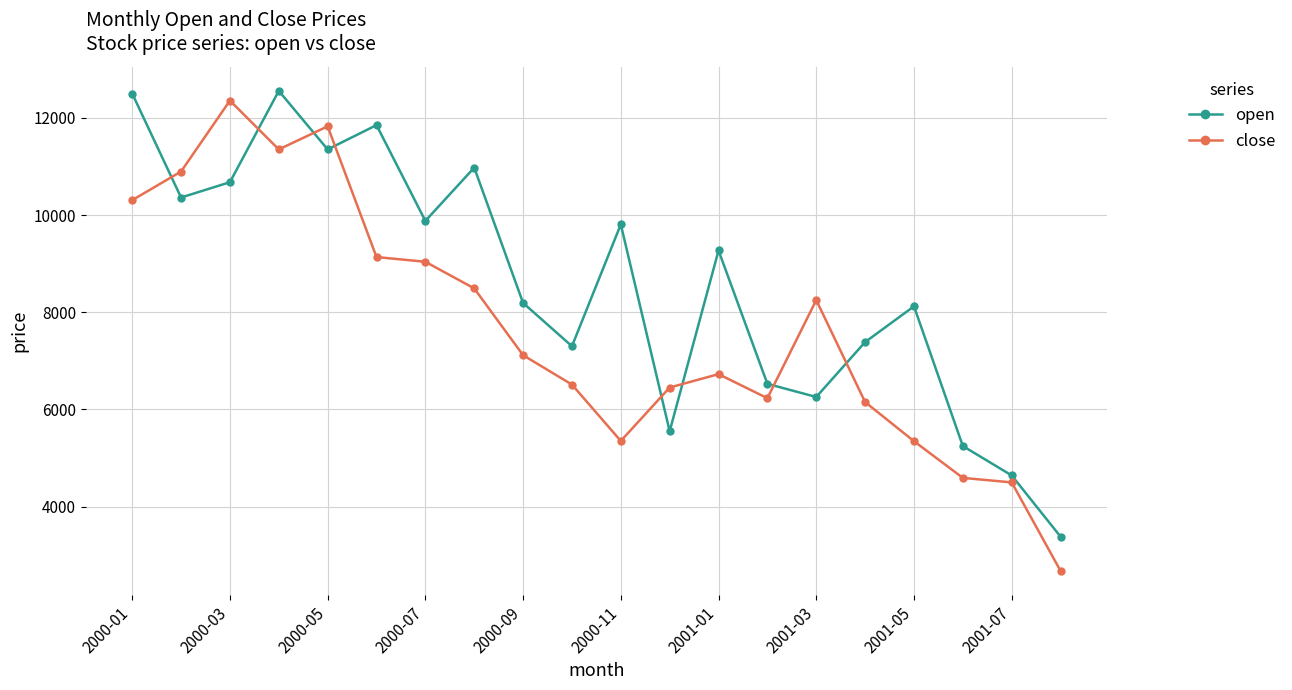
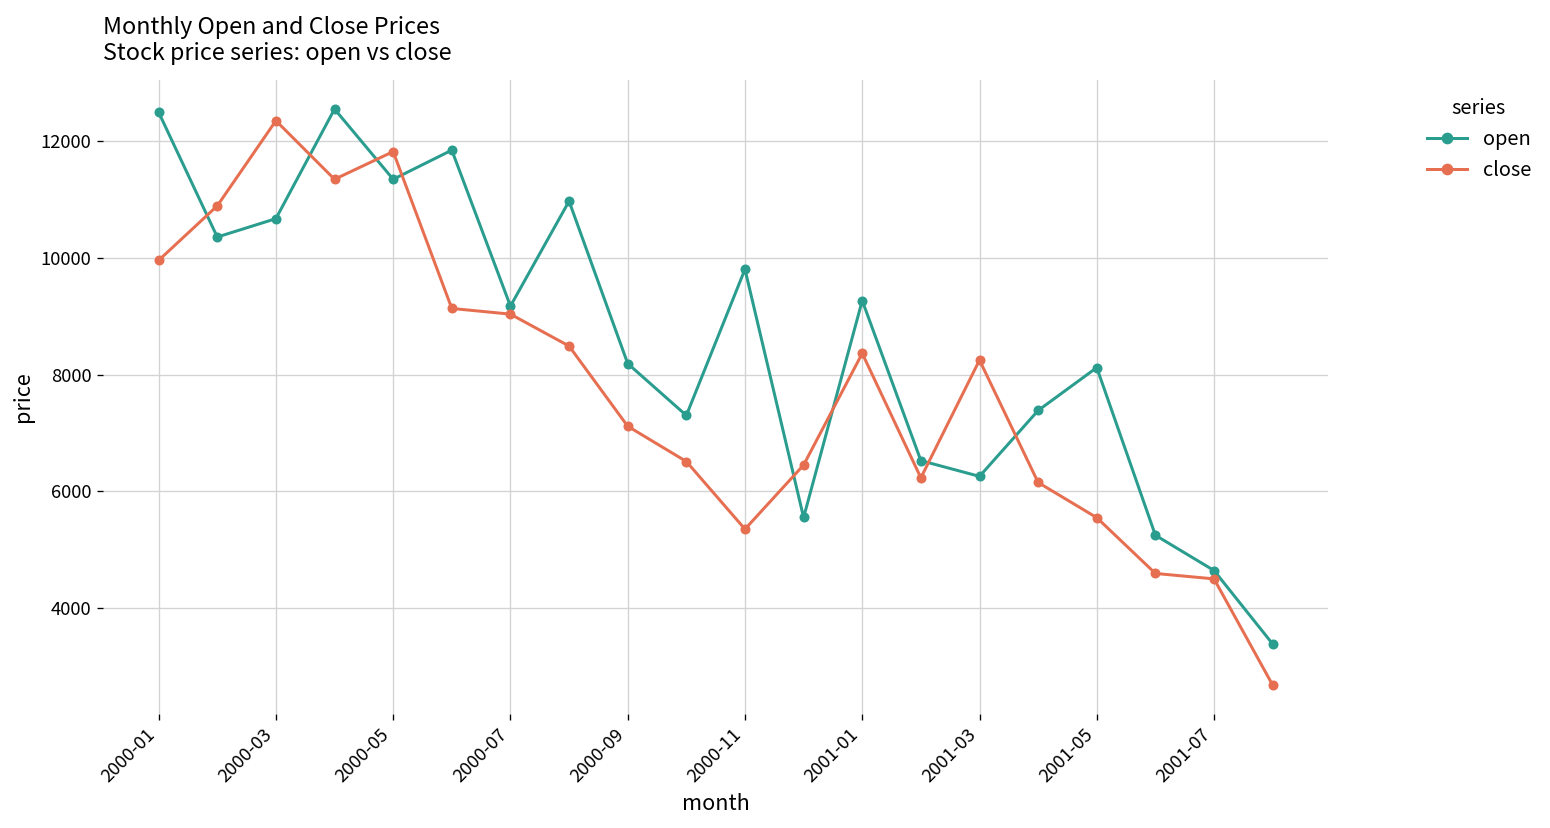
close, 2000-01: 10300 -> 10000
open, 2000-07: 9900 -> 9200
close, 2001-01: 6700 -> 8400
close, 2001-05: 5300 -> 5500
